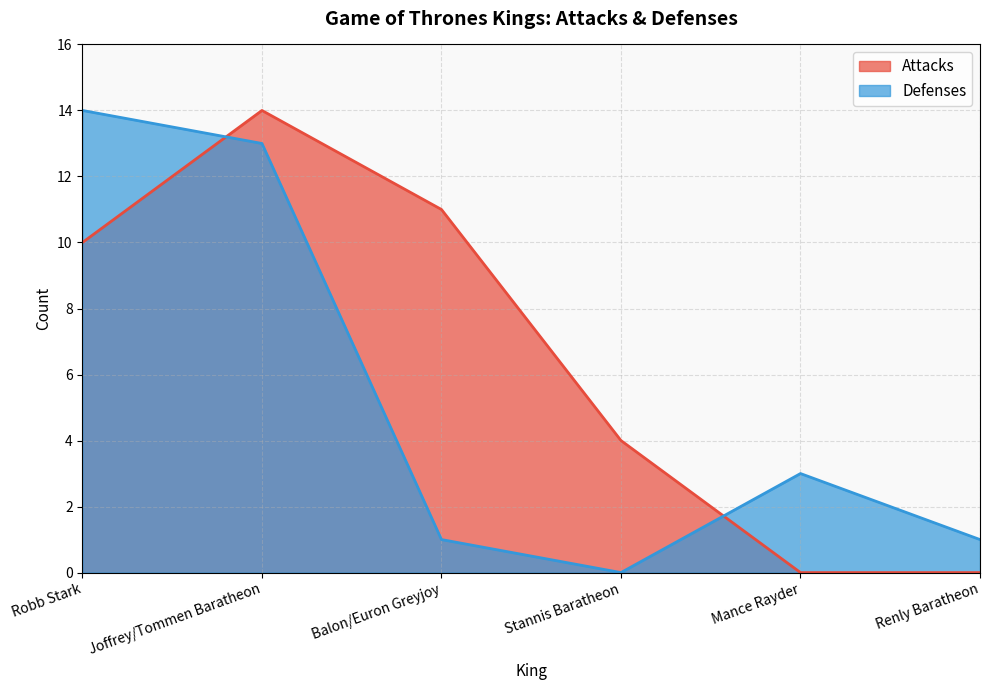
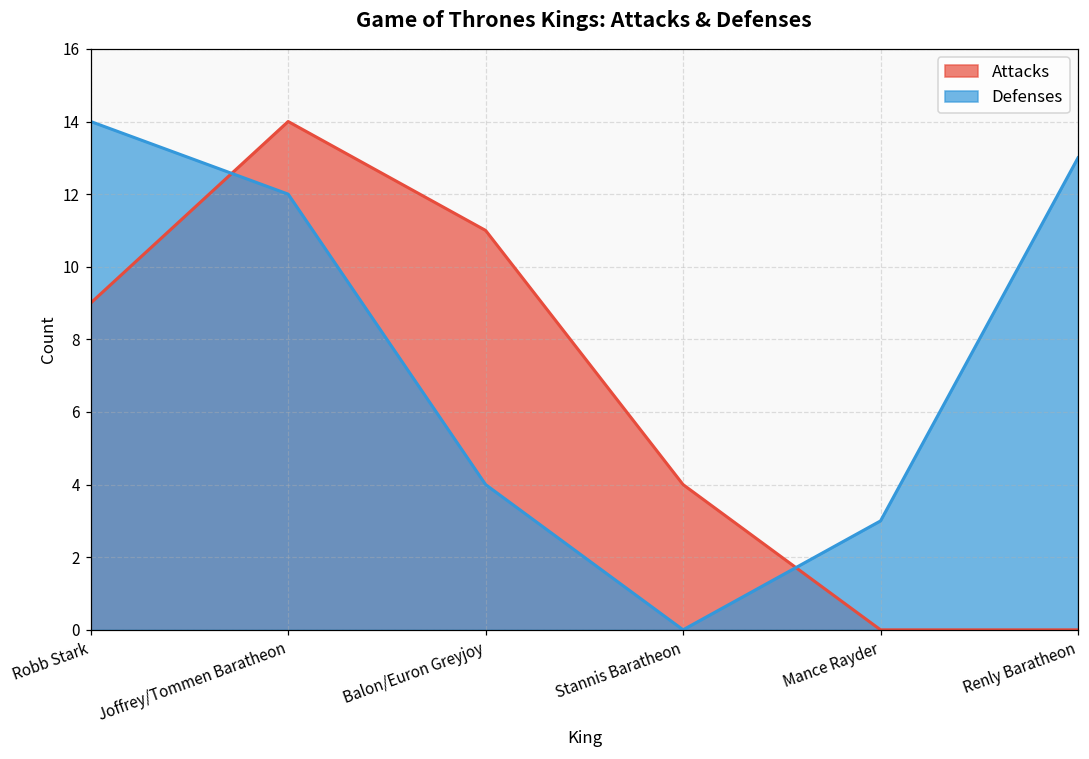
Attacks, Robb Stark: 10 -> 9
Defenses, Joffrey/Tommen Baratheon: 13 -> 12
Defenses, Balon/Euron Greyjoy: 1 -> 4
Defenses, Renly Baratheon: 1 -> 13
